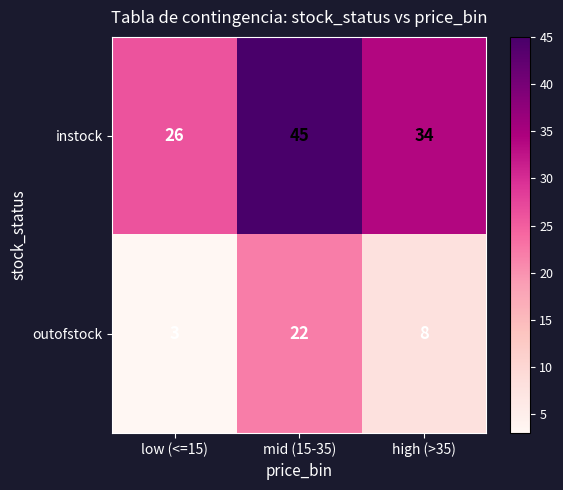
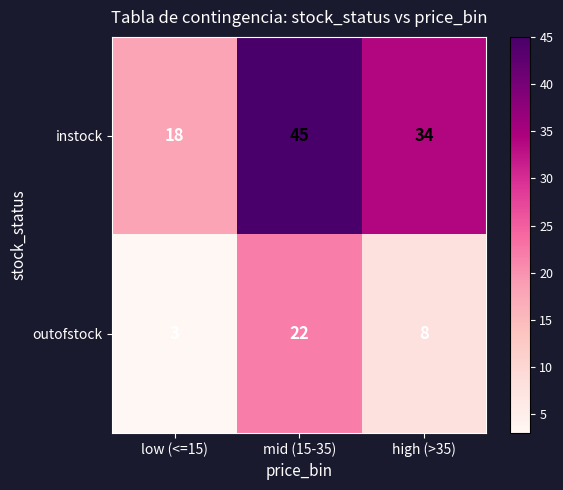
instock, low (<=15): 26 -> 18
